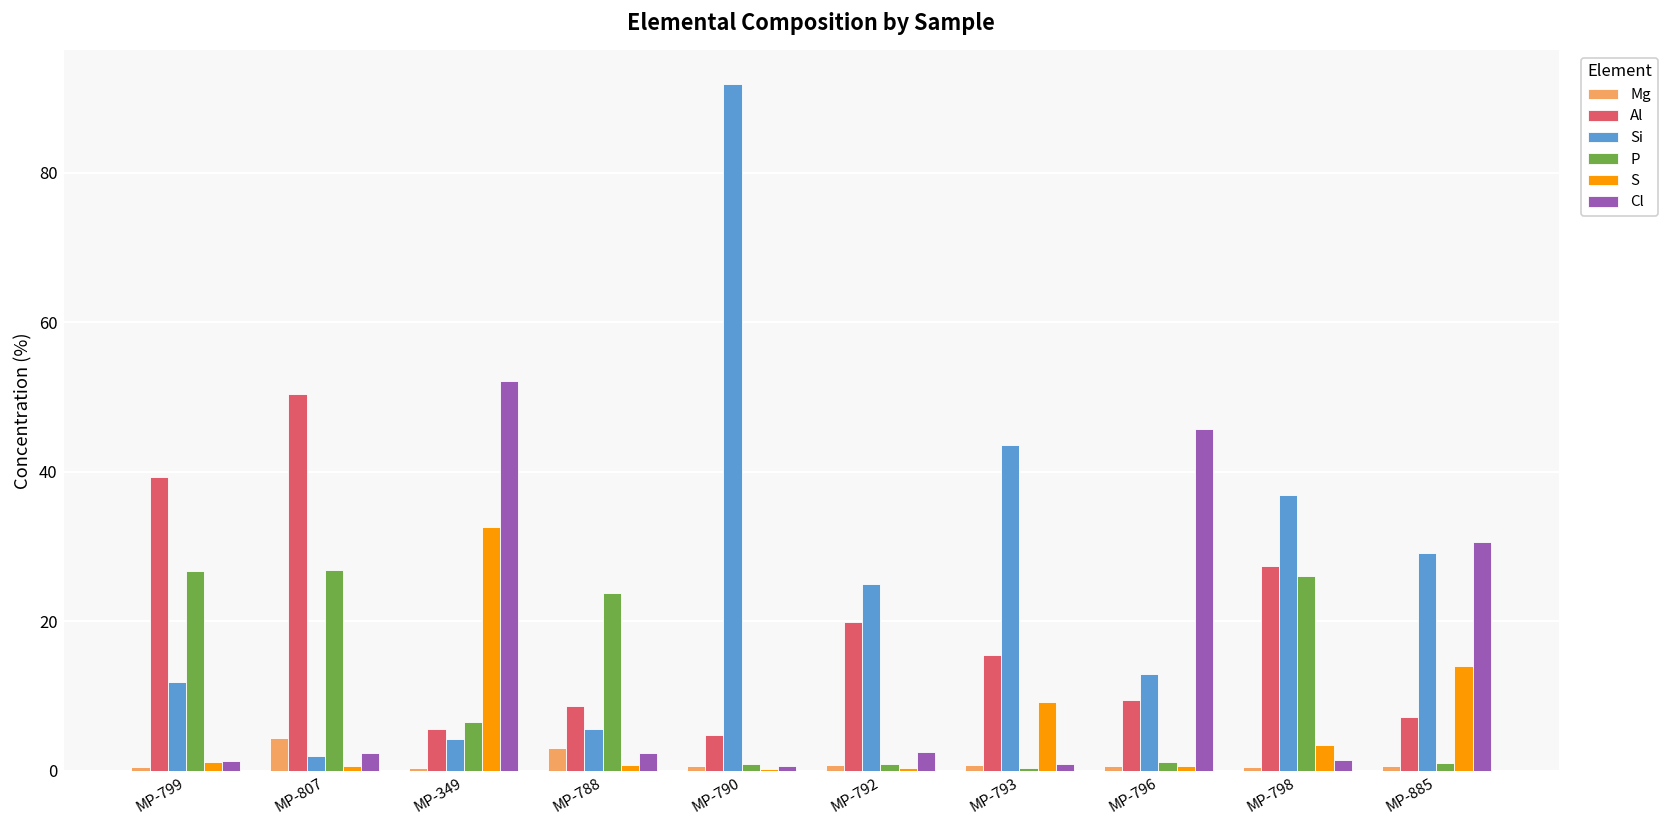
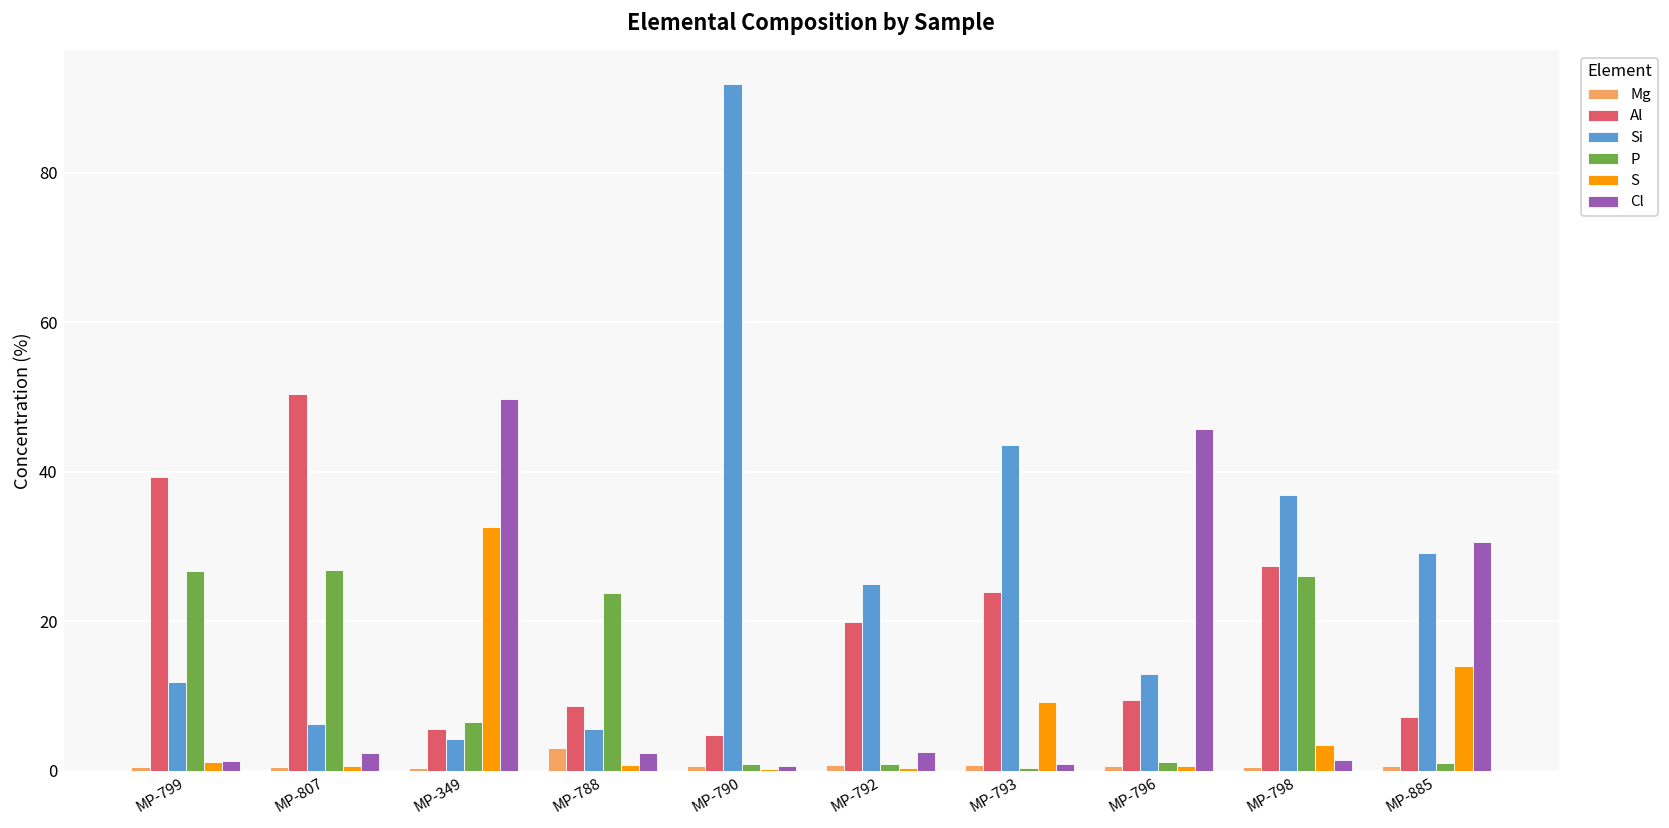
Mg, MP-807: 4 -> 1
Si, MP-807: 2 -> 6
Cl, MP-349: 52 -> 50
Al, MP-793: 15 -> 24
